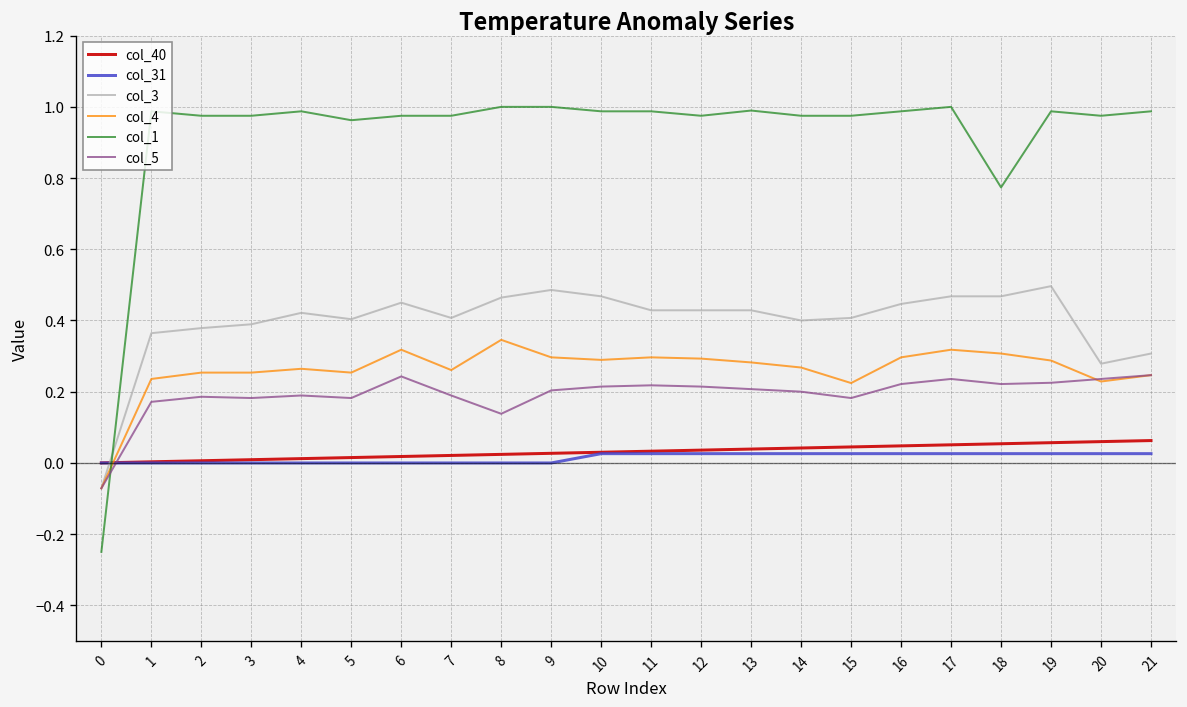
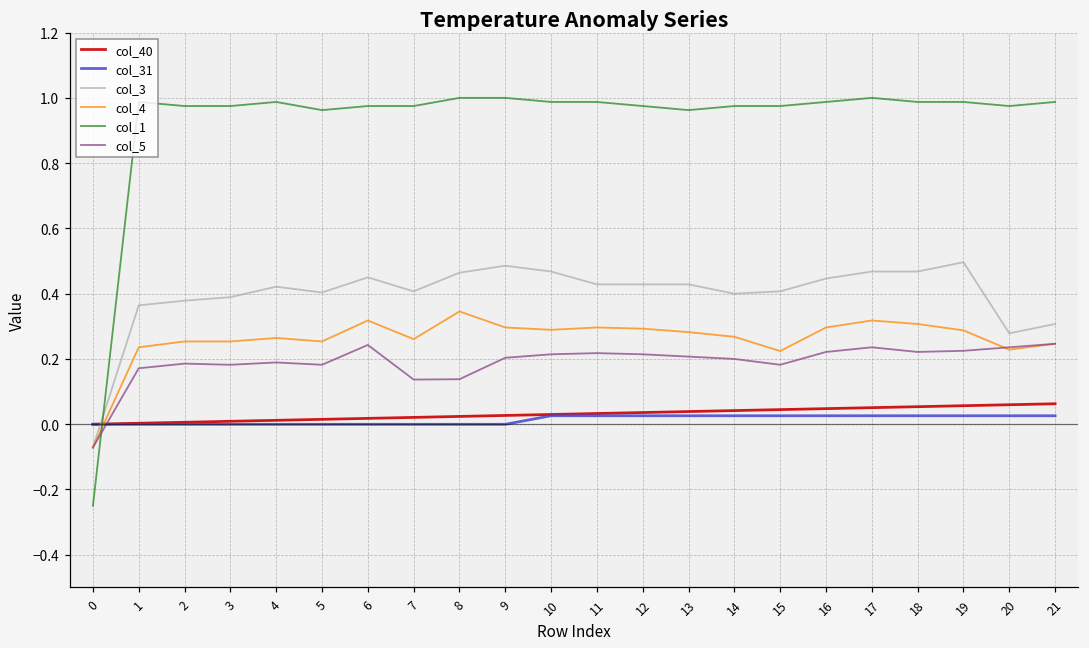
col_5, 7: 0.19 -> 0.14
col_1, 13: 0.99 -> 0.96
col_1, 18: 0.77 -> 0.99
